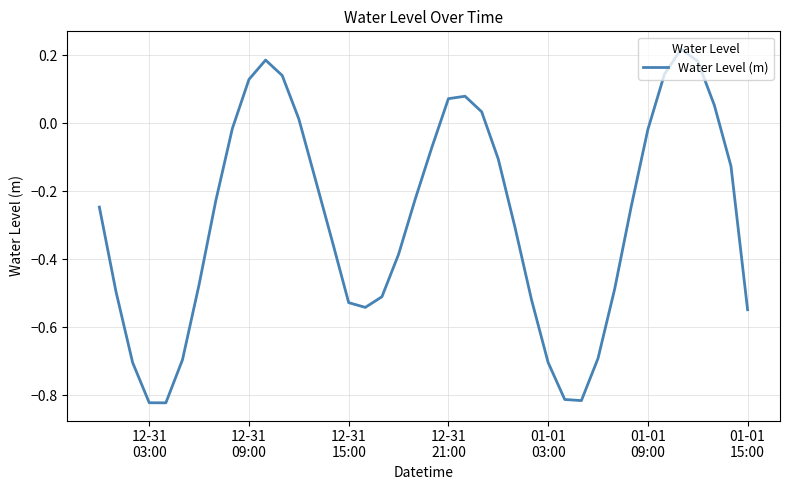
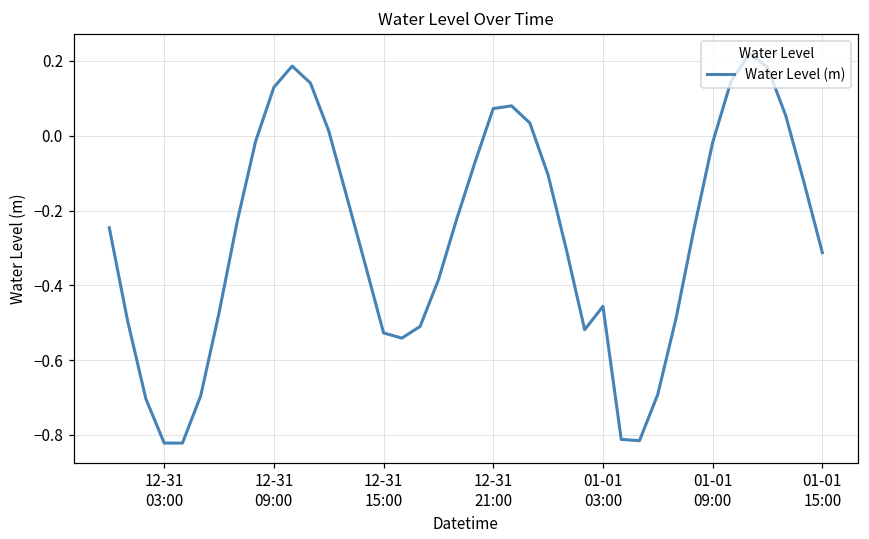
01-01 03:00: -0.70 -> -0.46
01-01 15:00: -0.55 -> -0.31
